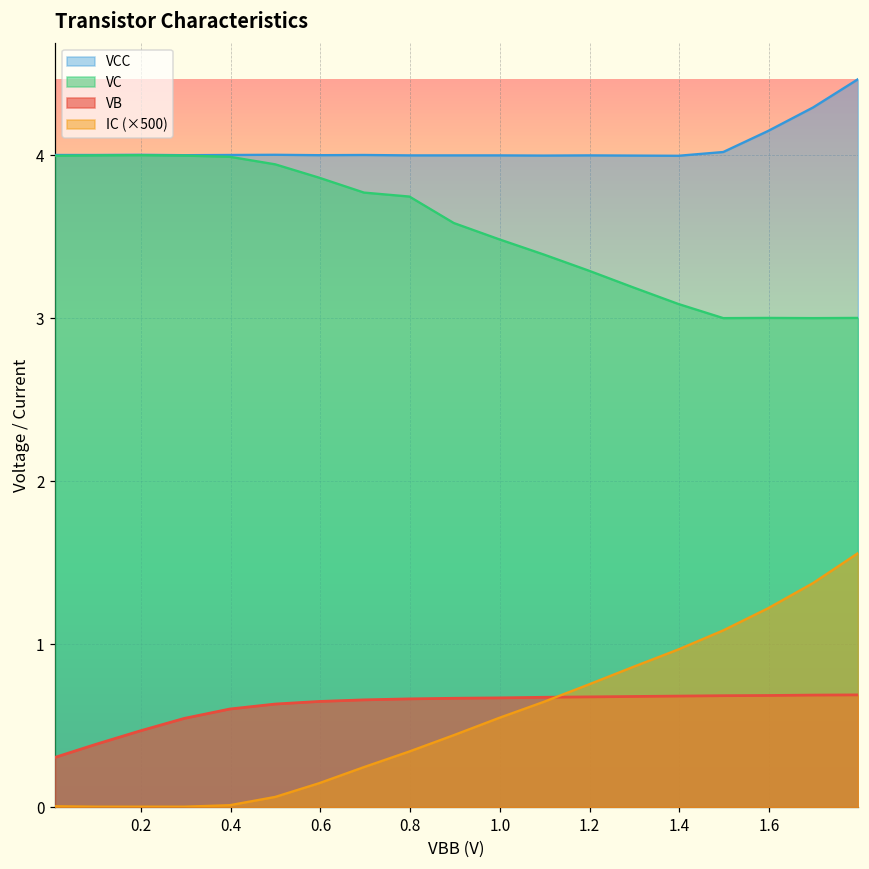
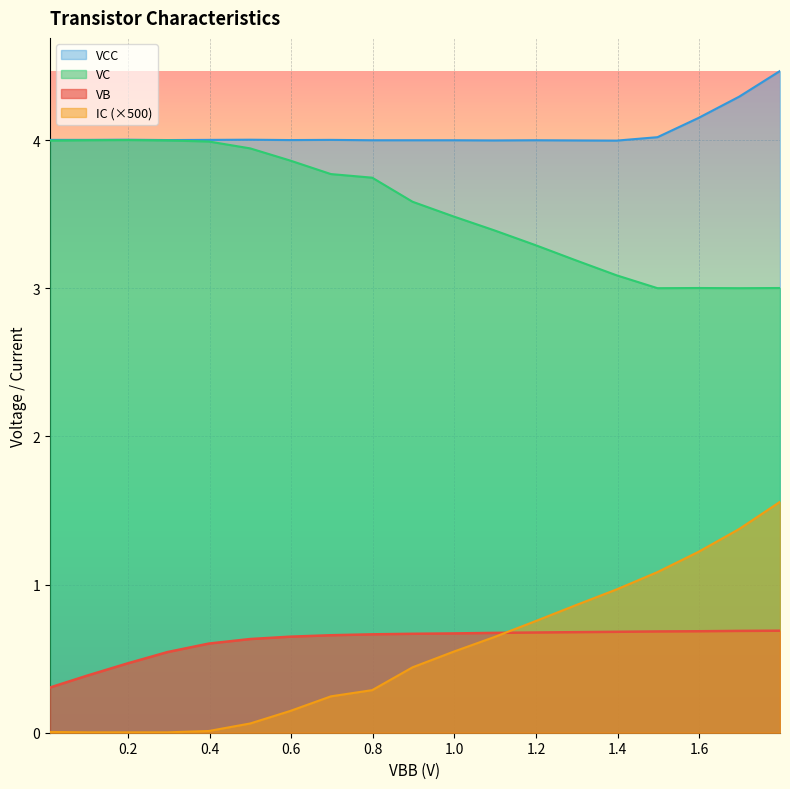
IC (×500), 0.8: 0.34 -> 0.29
